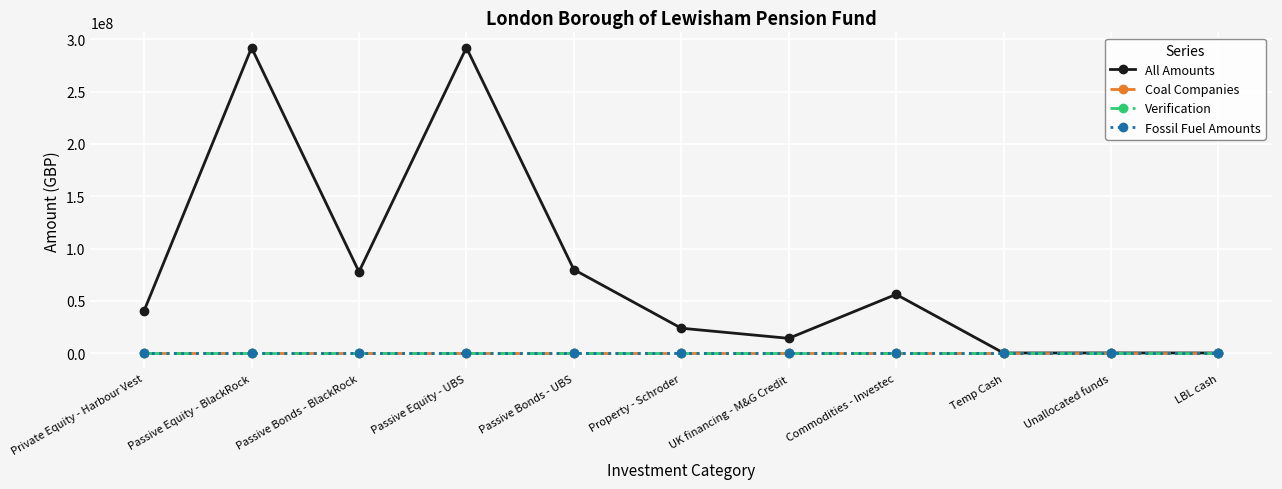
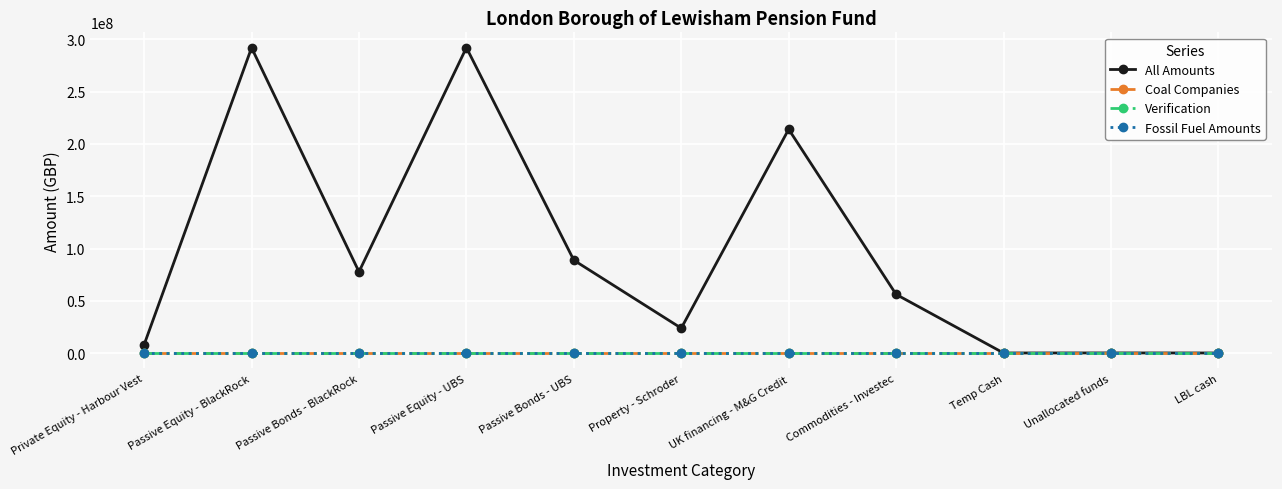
All Amounts, Private Equity - Harbour Vest: 41000000 -> 8000000
All Amounts, Passive Bonds - UBS: 80000000 -> 89000000
All Amounts, UK financing - M&G Credit: 14000000 -> 214000000
